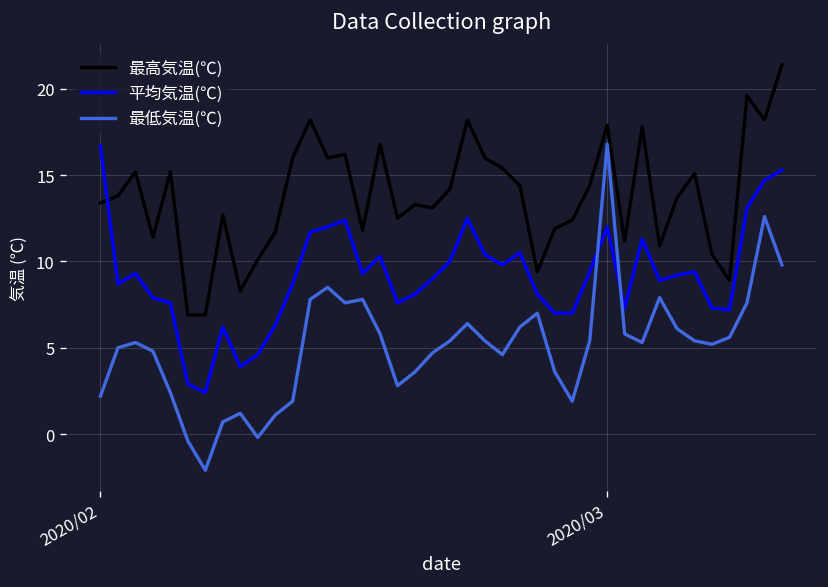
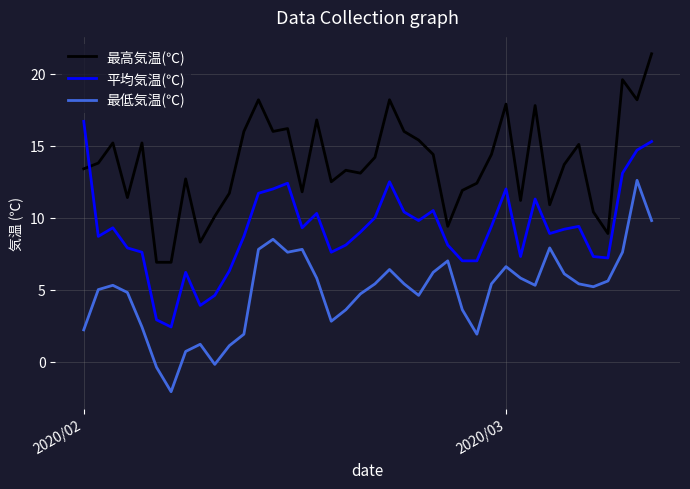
最低気温(℃), 2020/03: 16.8 -> 6.6
